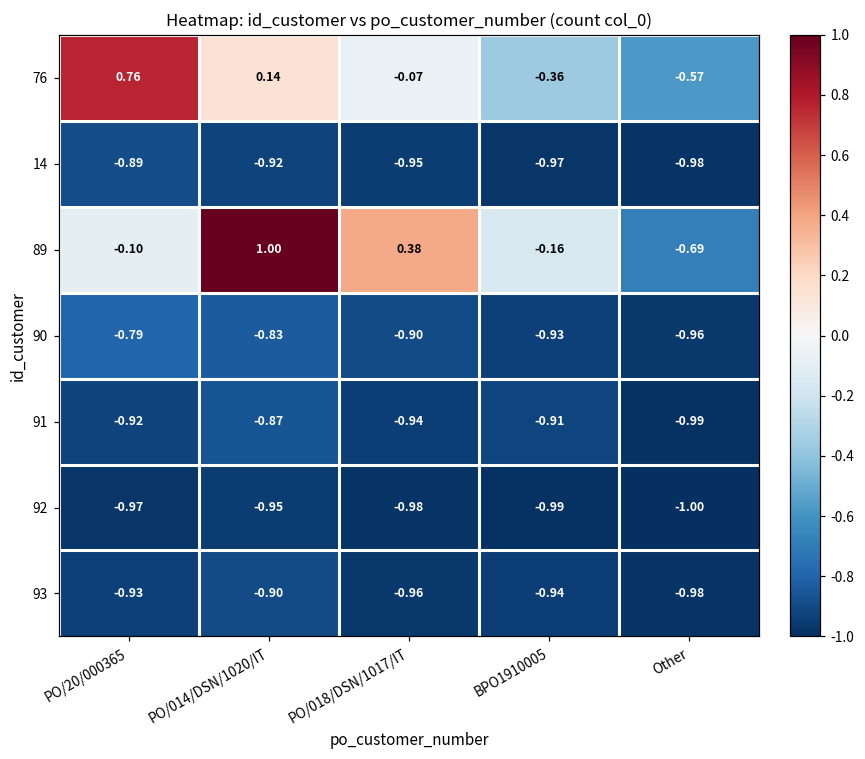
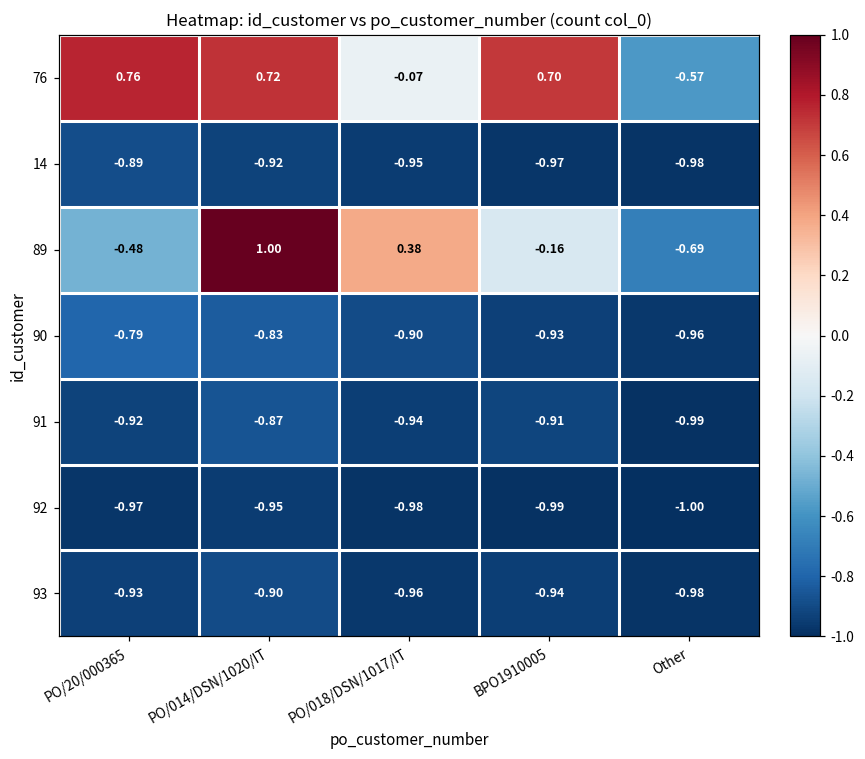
76, PO/014/DSN/1020/IT: 0.14 -> 0.72
76, BPO1910005: -0.36 -> 0.70
89, PO/20/000365: -0.10 -> -0.48
